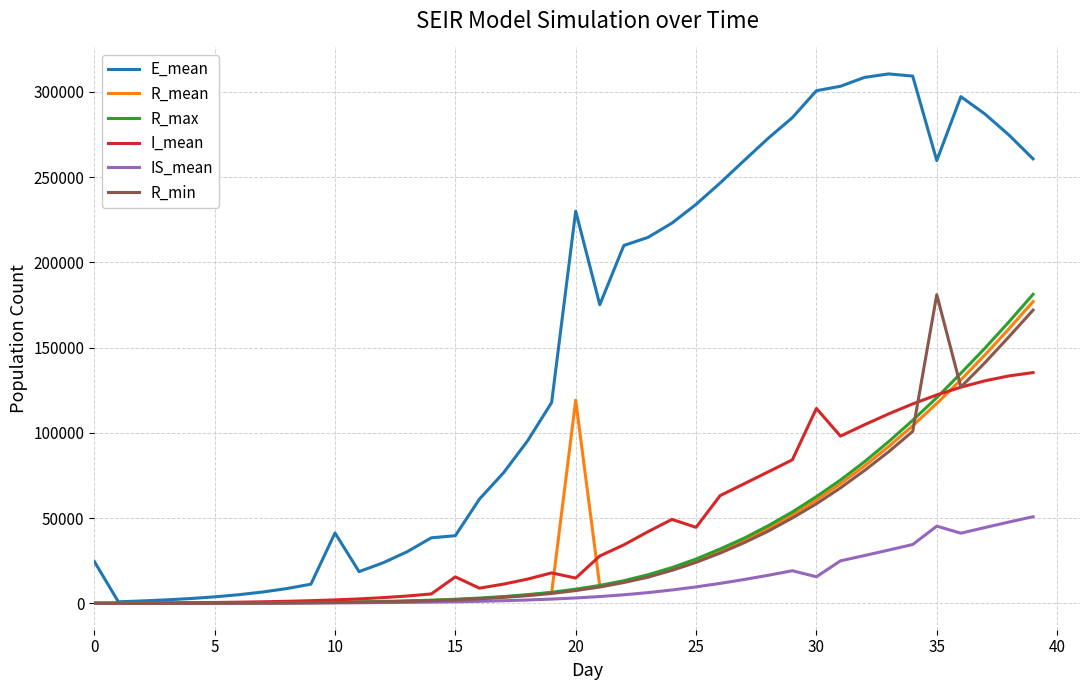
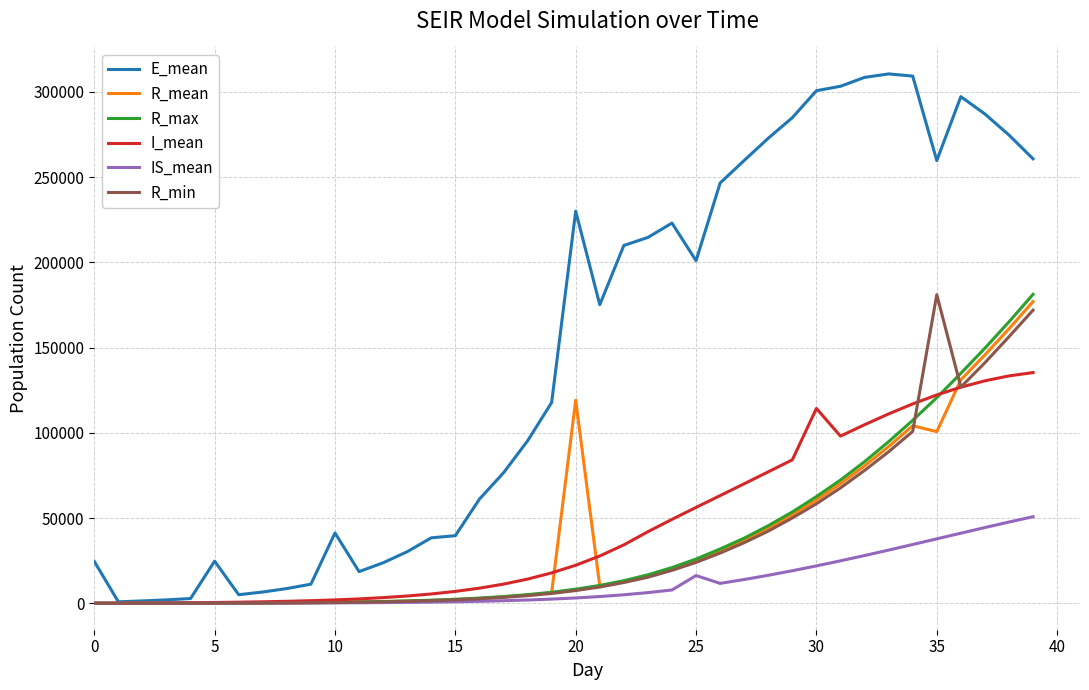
E_mean, 5: 4000 -> 25000
I_mean, 15: 15000 -> 7000
I_mean, 20: 15000 -> 22000
E_mean, 25: 234000 -> 201000
I_mean, 25: 45000 -> 56000
IS_mean, 25: 10000 -> 16000
IS_mean, 30: 16000 -> 22000
R_mean, 35: 117000 -> 101000
IS_mean, 35: 45000 -> 38000
